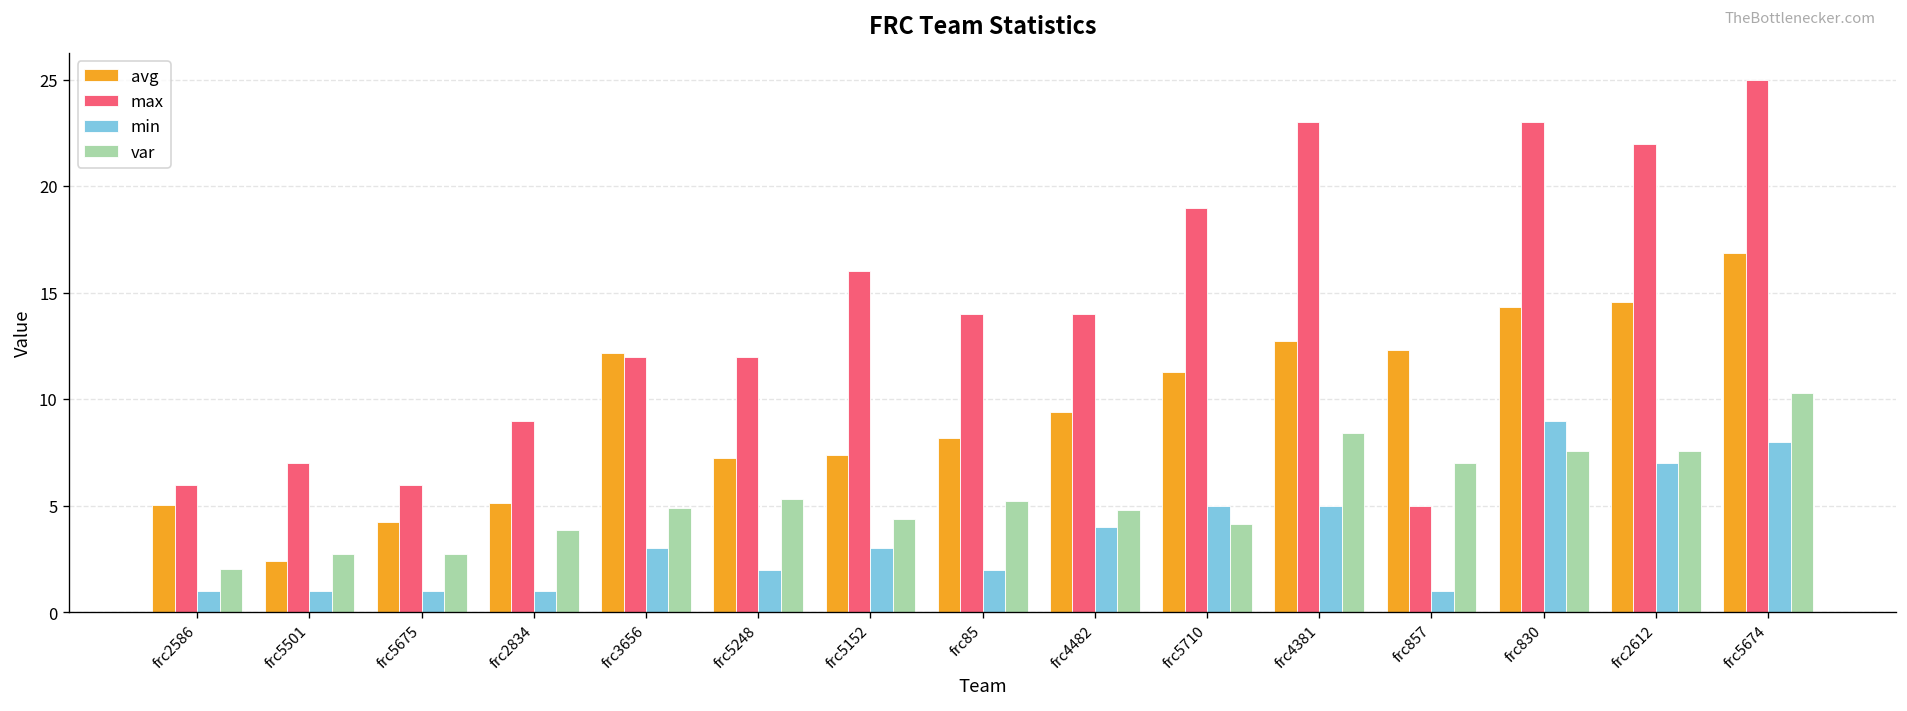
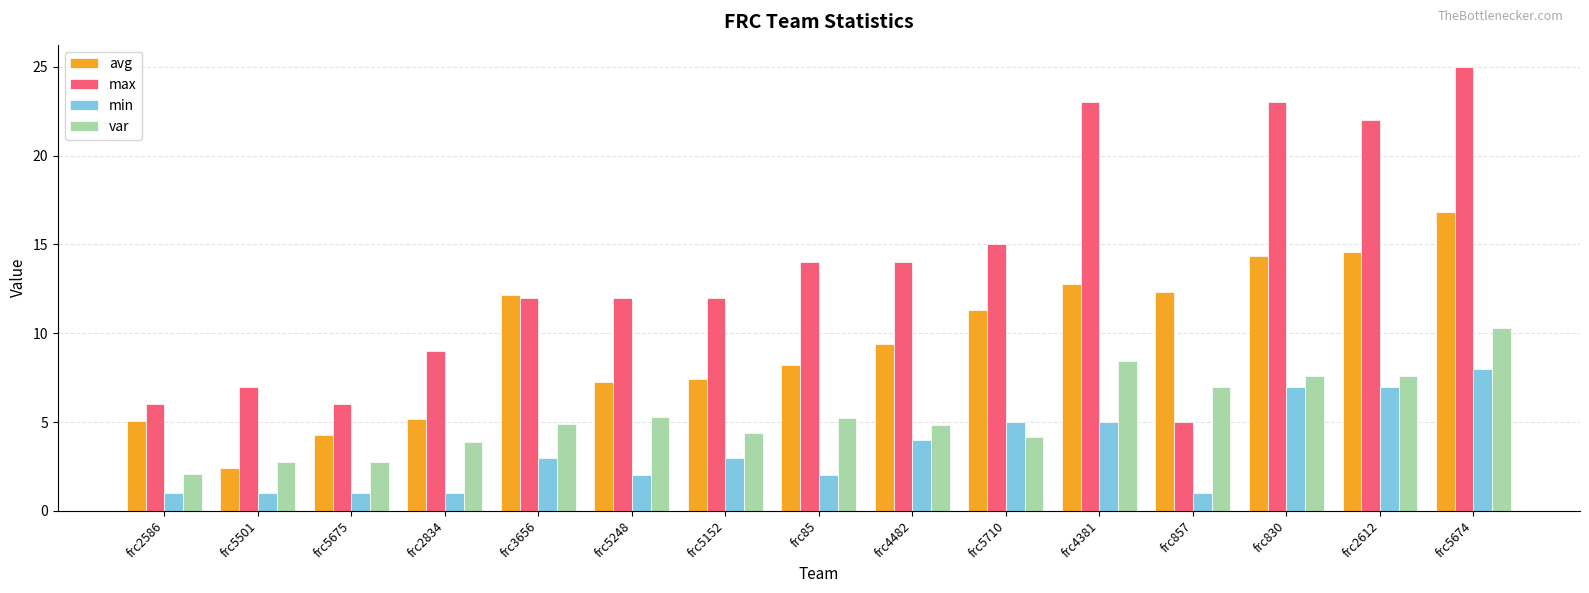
max, frc5152: 16 -> 12
max, frc5710: 19 -> 15
min, frc830: 9 -> 7
